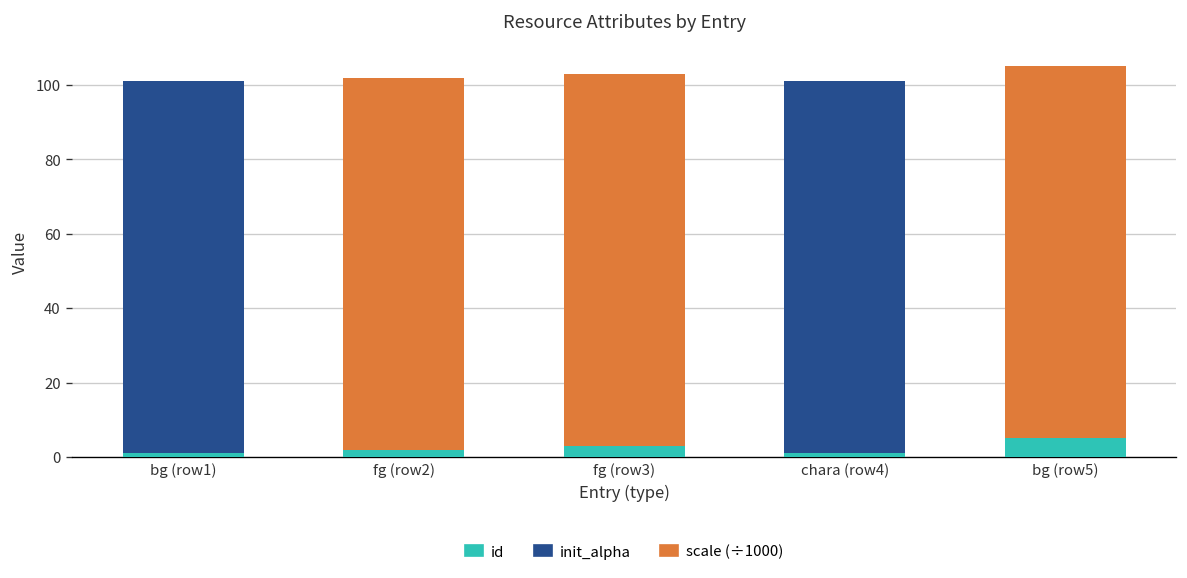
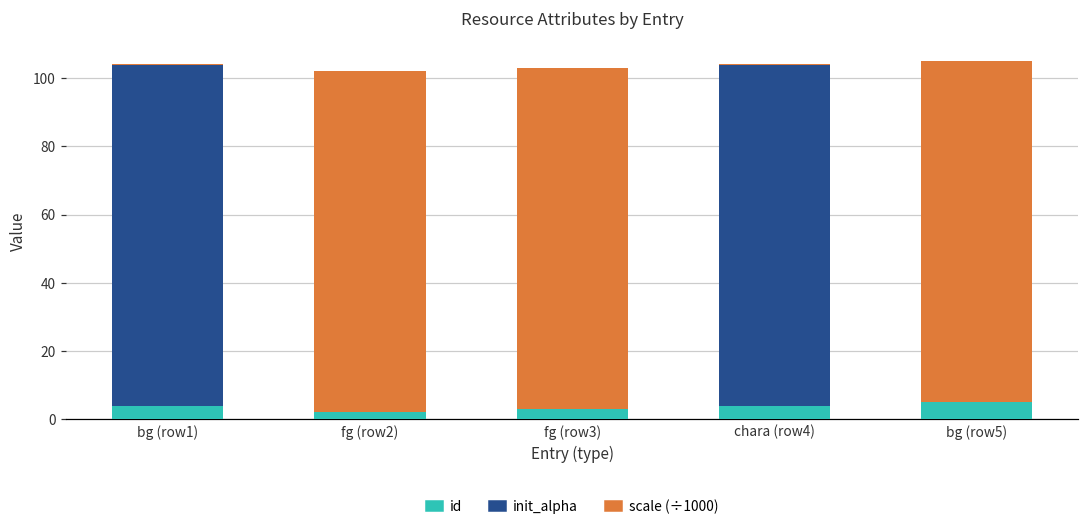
id, bg (row1): 1 -> 4
id, chara (row4): 1 -> 4
